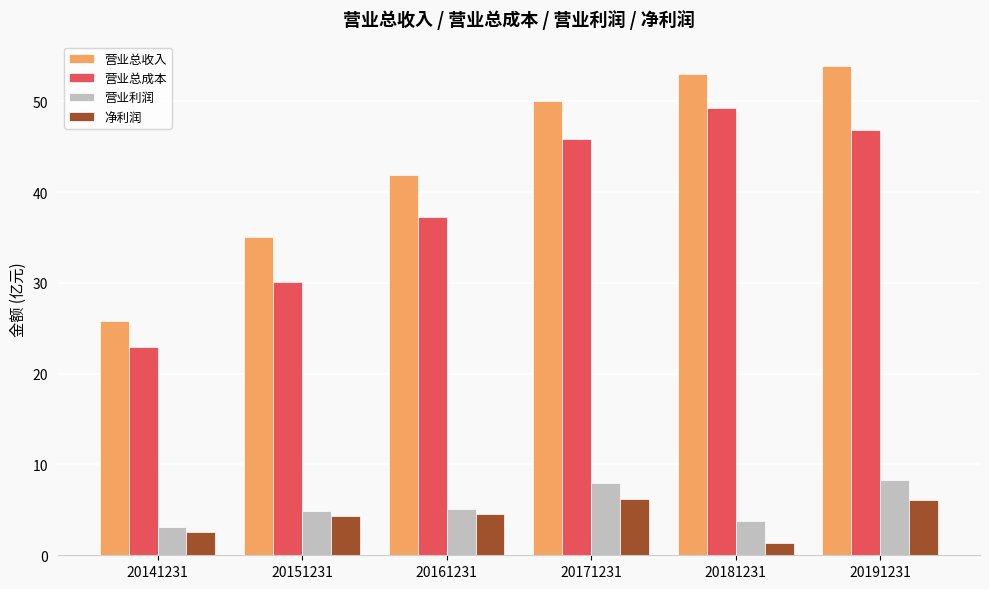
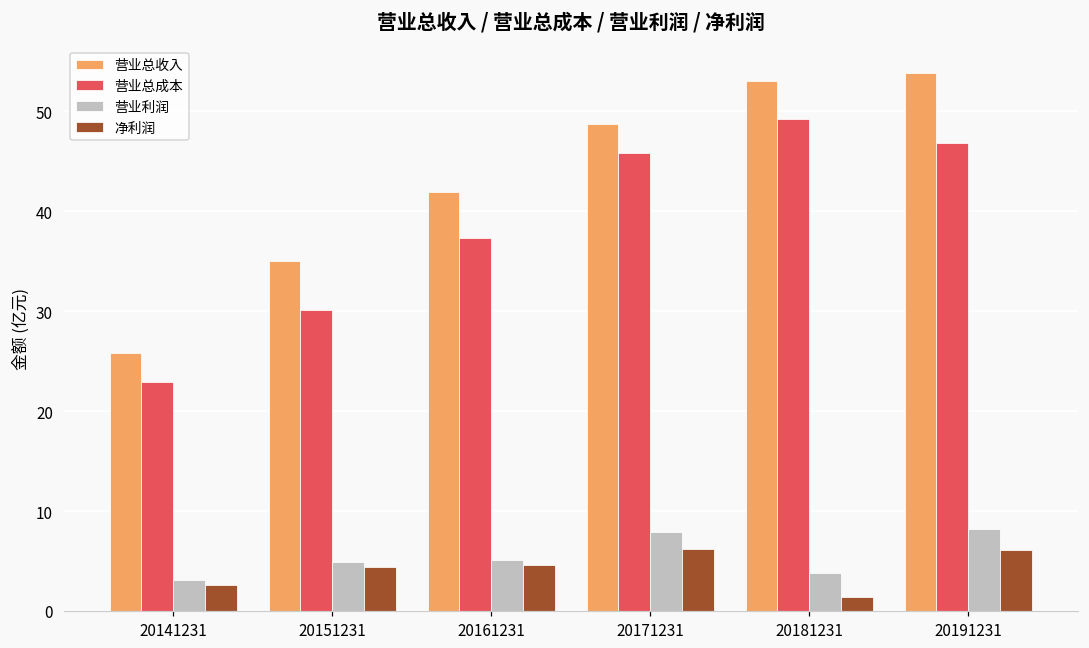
营业总收入, 20171231: 50 -> 49
